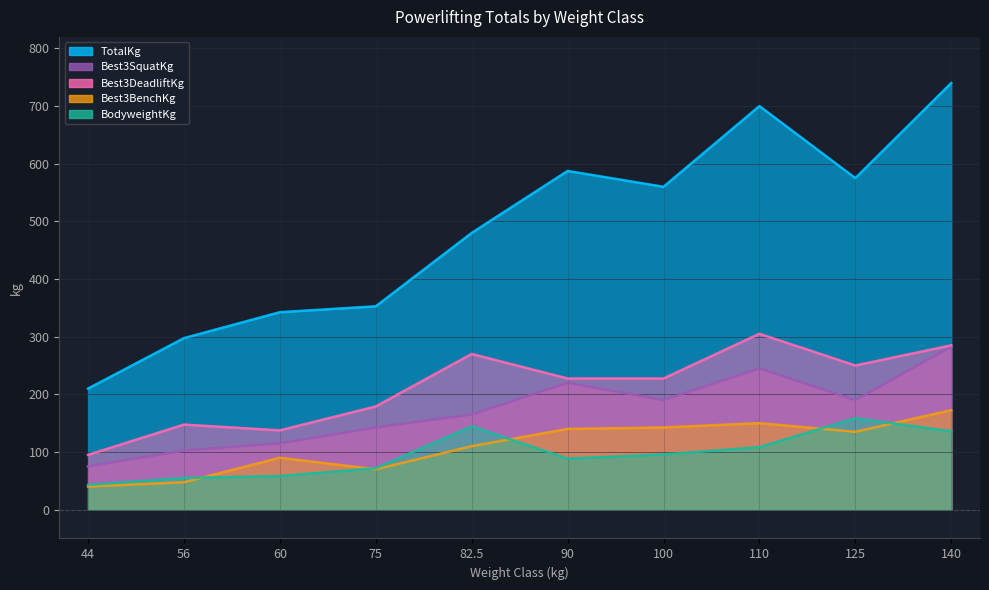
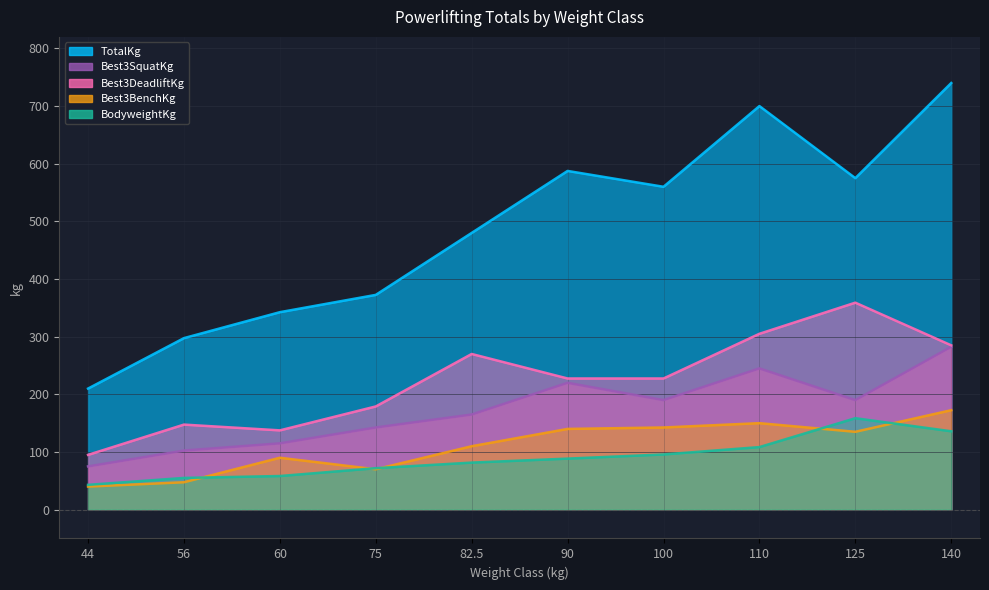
TotalKg, 75: 350 -> 370
BodyweightKg, 82.5: 140 -> 80
Best3DeadliftKg, 125: 250 -> 360
